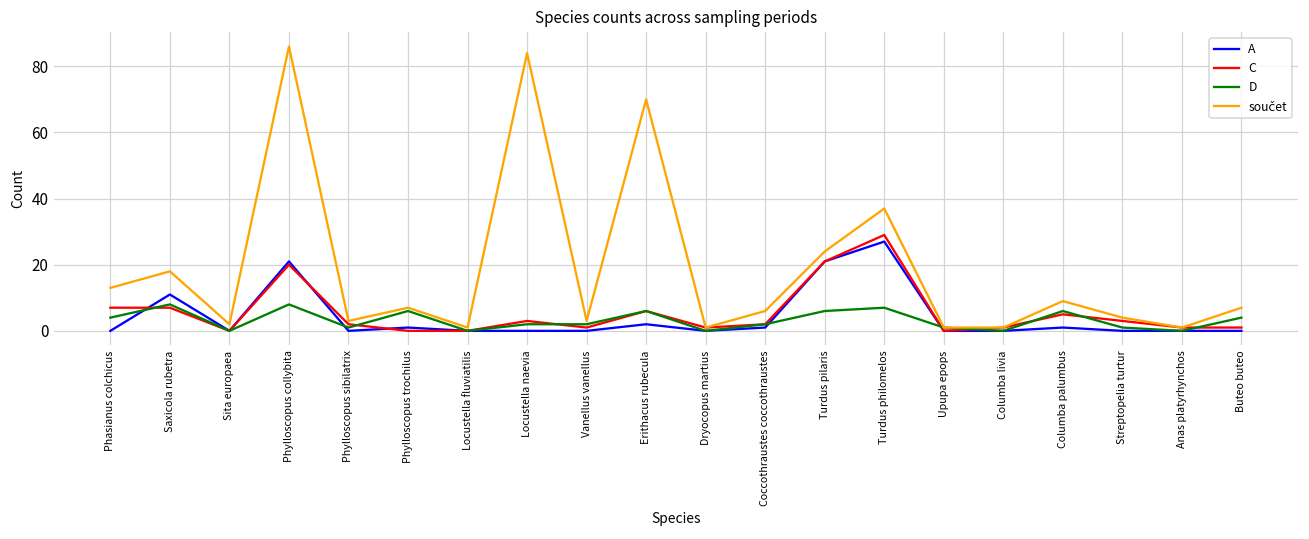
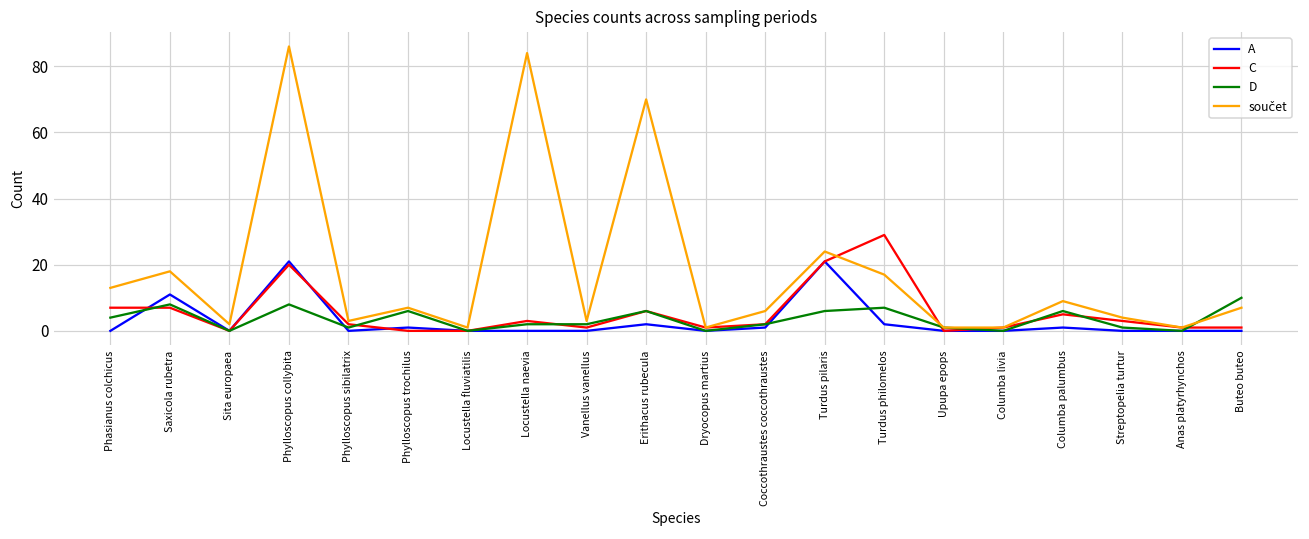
A, Turdus philomelos: 27 -> 2
součet, Turdus philomelos: 37 -> 17
D, Buteo buteo: 4 -> 10
